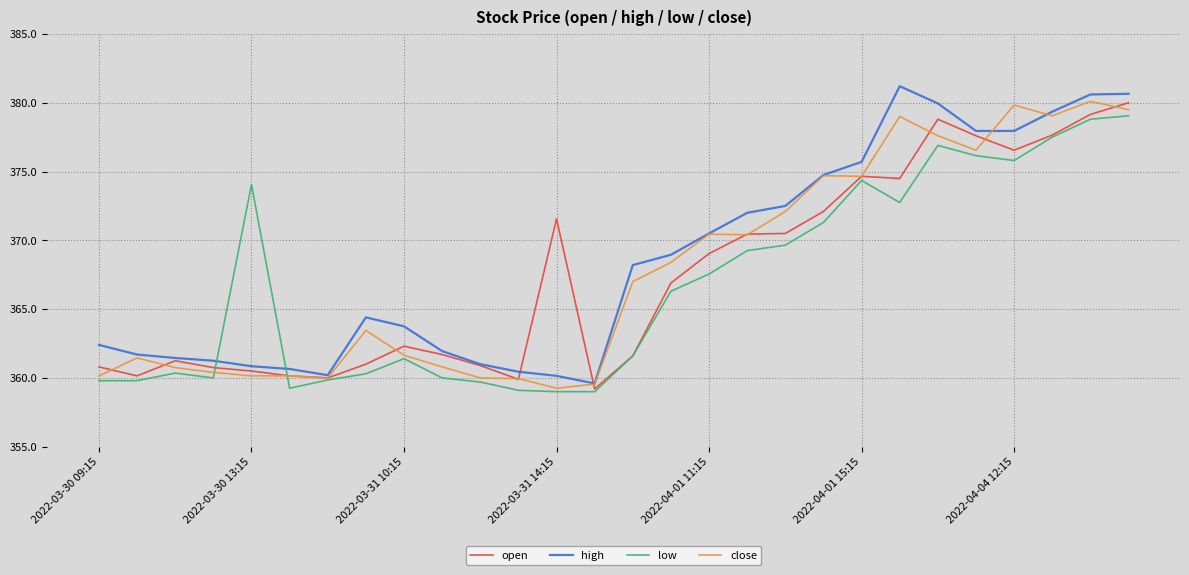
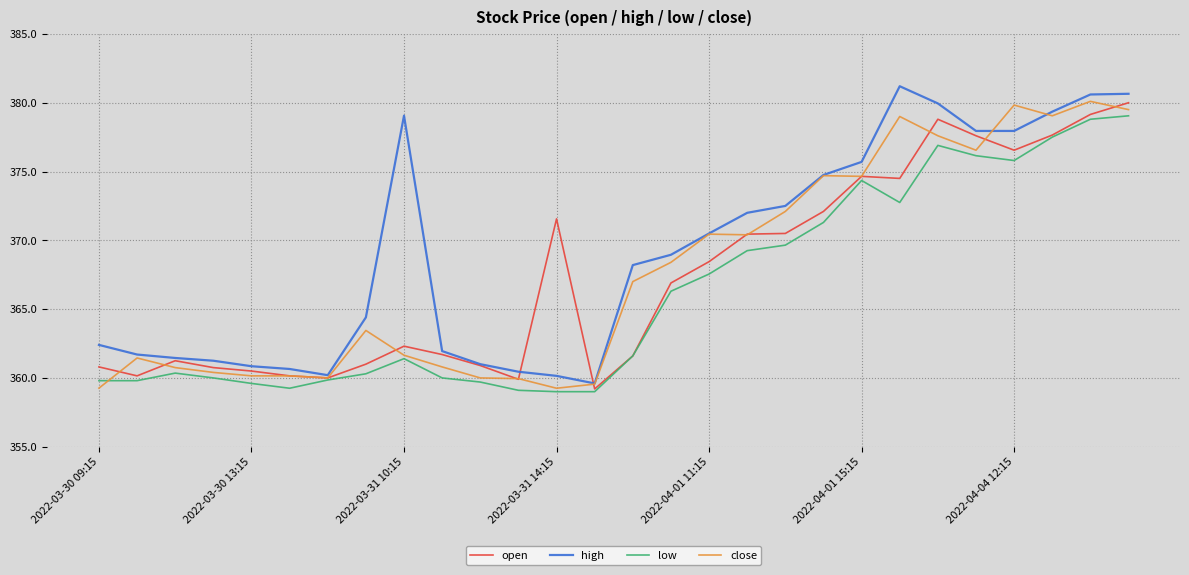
close, 2022-03-30 09:15: 360.1 -> 359.3
low, 2022-03-30 13:15: 374.0 -> 359.6
high, 2022-03-31 10:15: 363.8 -> 379.1
open, 2022-04-01 11:15: 369.0 -> 368.5
